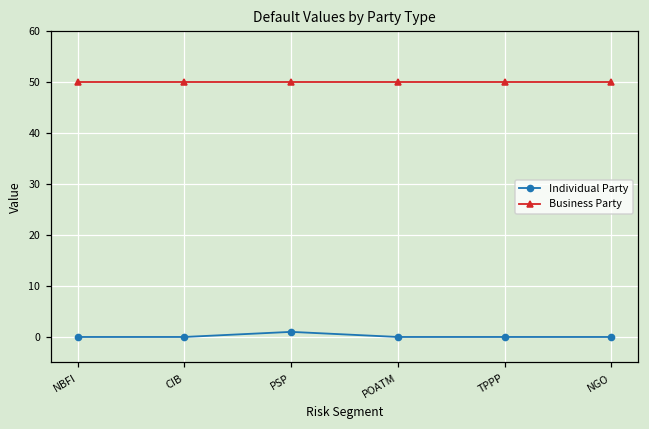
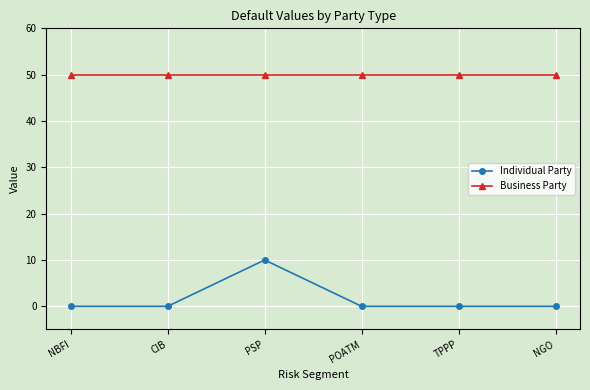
Individual Party, PSP: 1 -> 10
